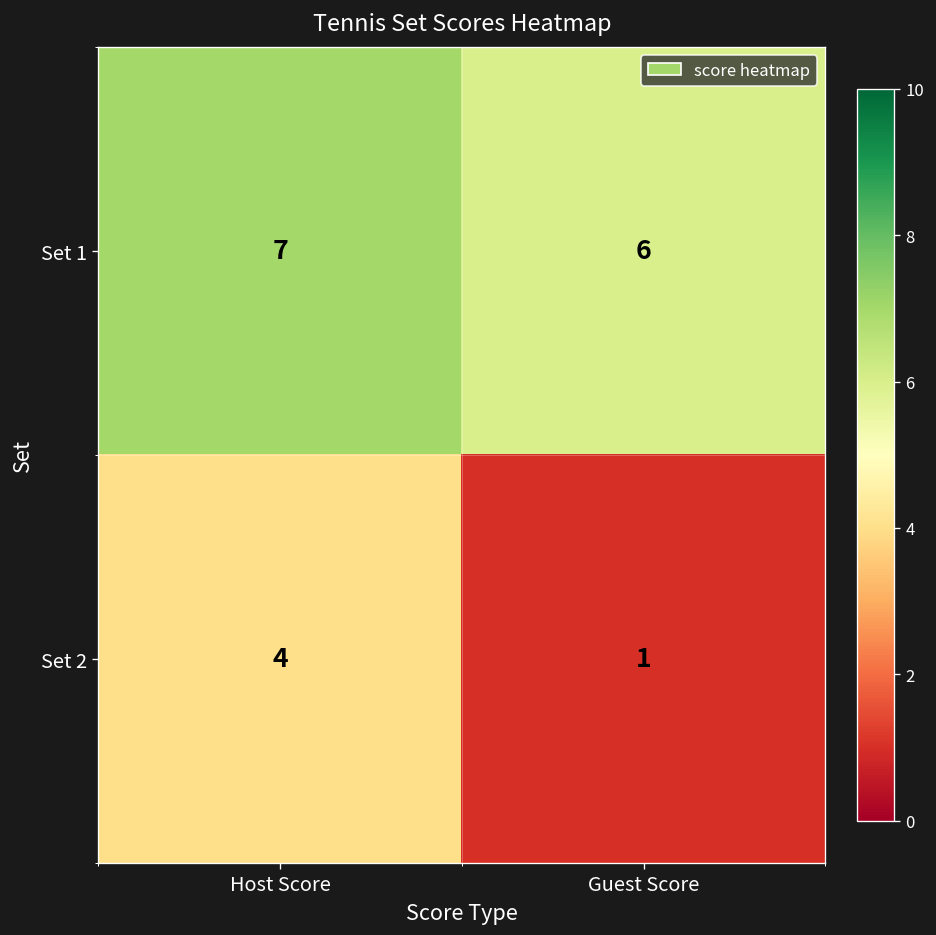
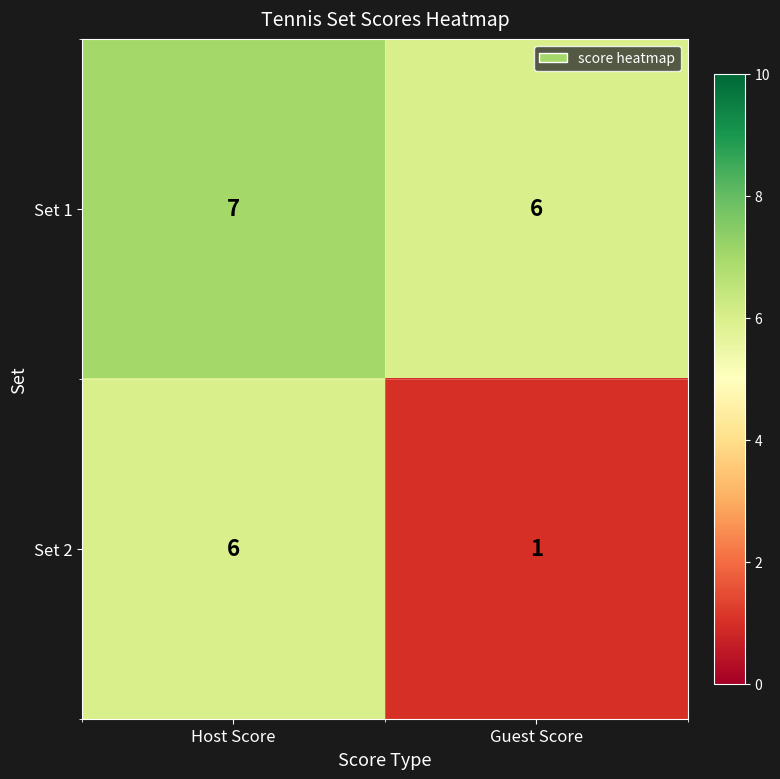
Set 2, Host Score: 4 -> 6
